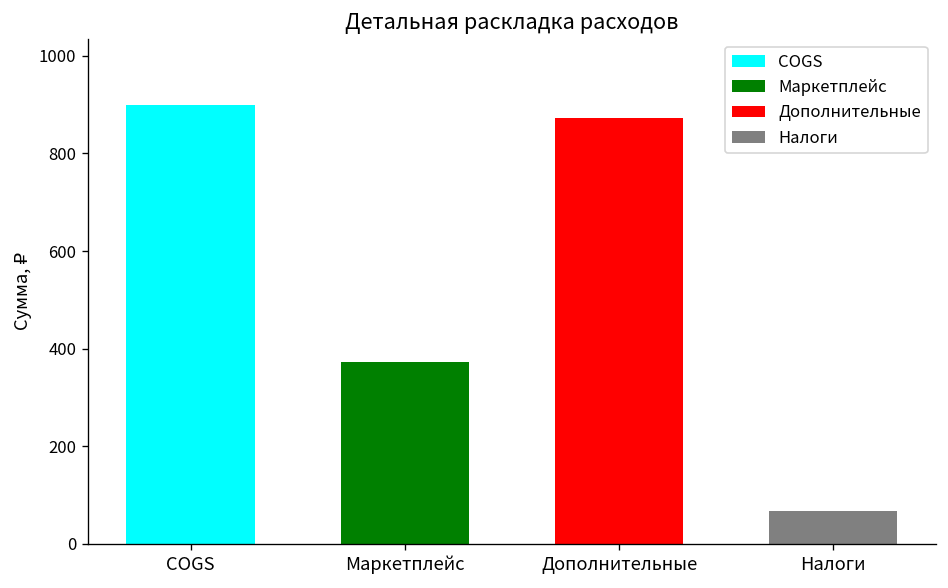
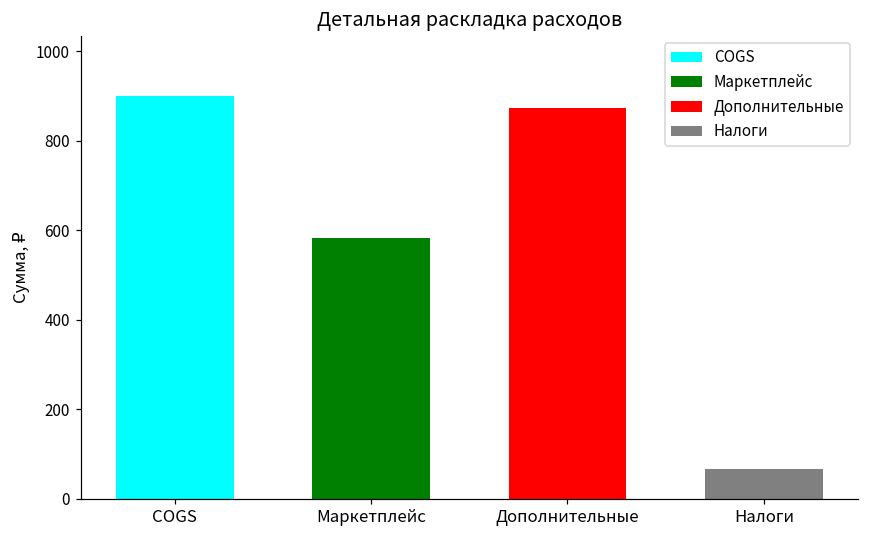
Маркетплейс: 370 -> 580
